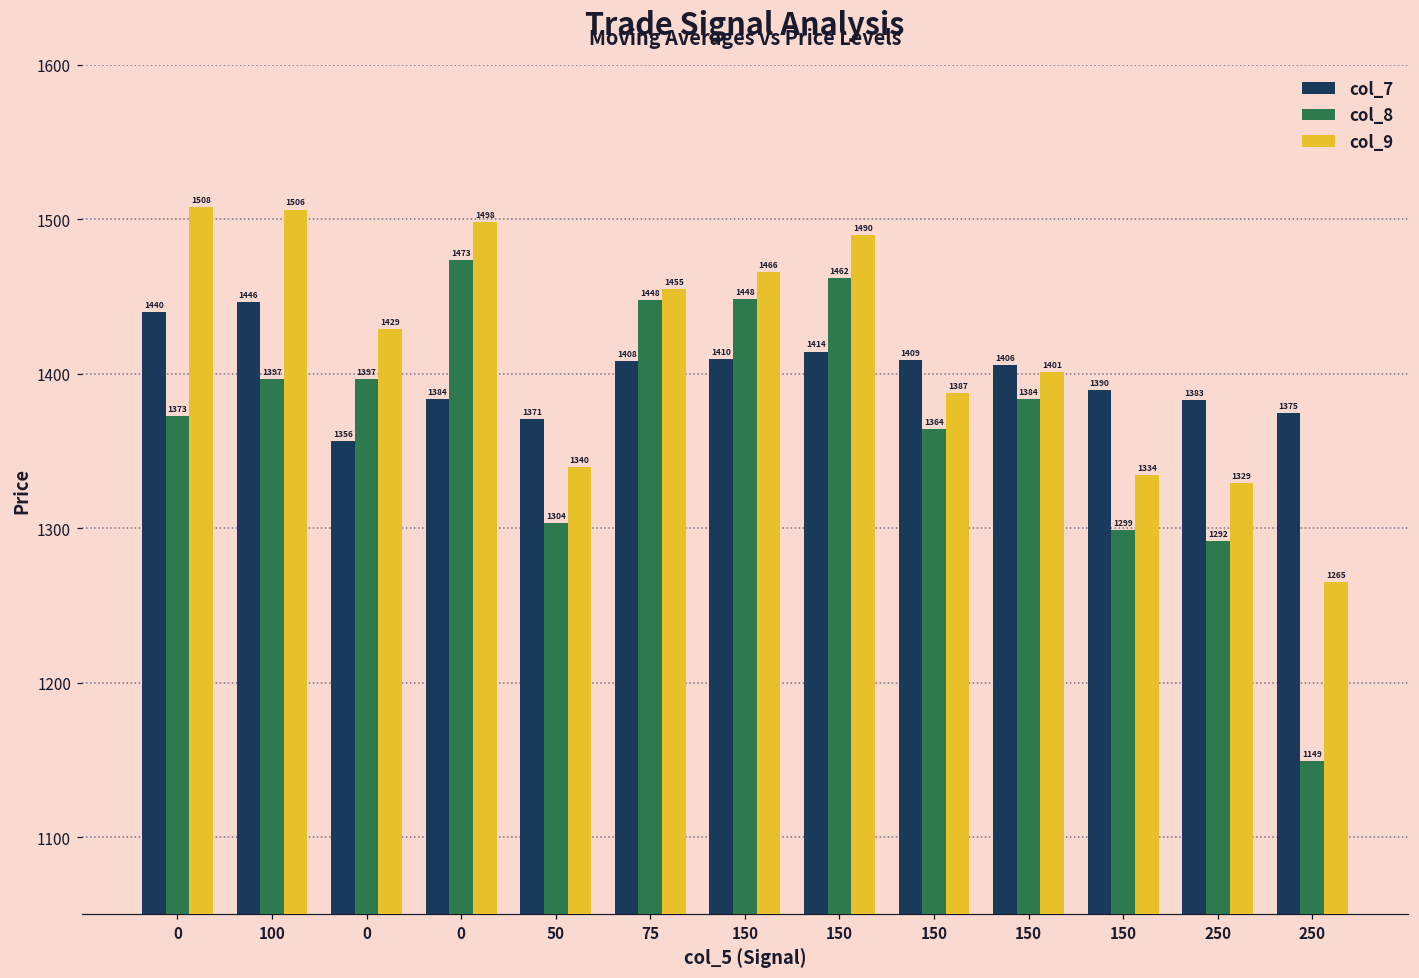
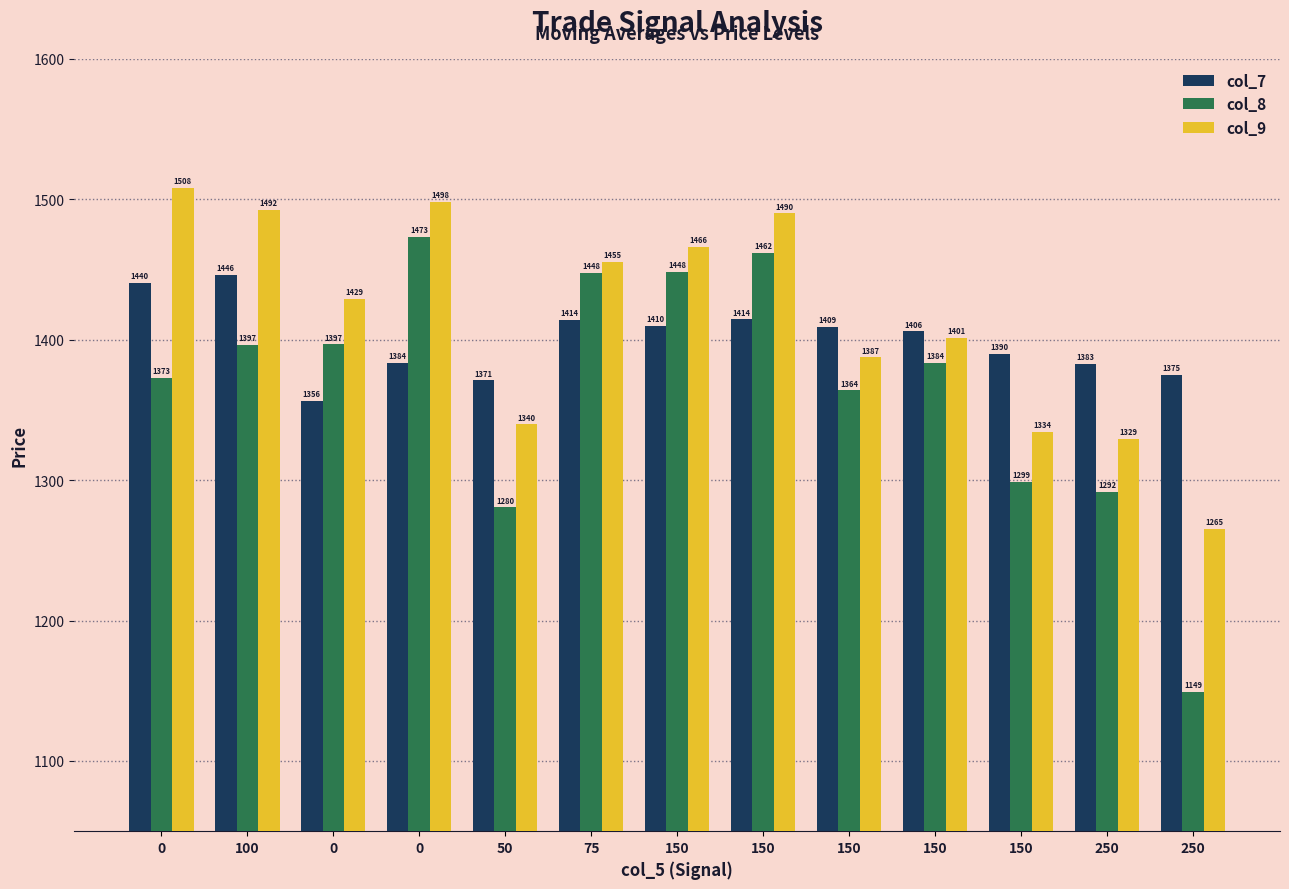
col_9, 100: 1506 -> 1492
col_8, 50: 1304 -> 1280
col_7, 75: 1408 -> 1414
